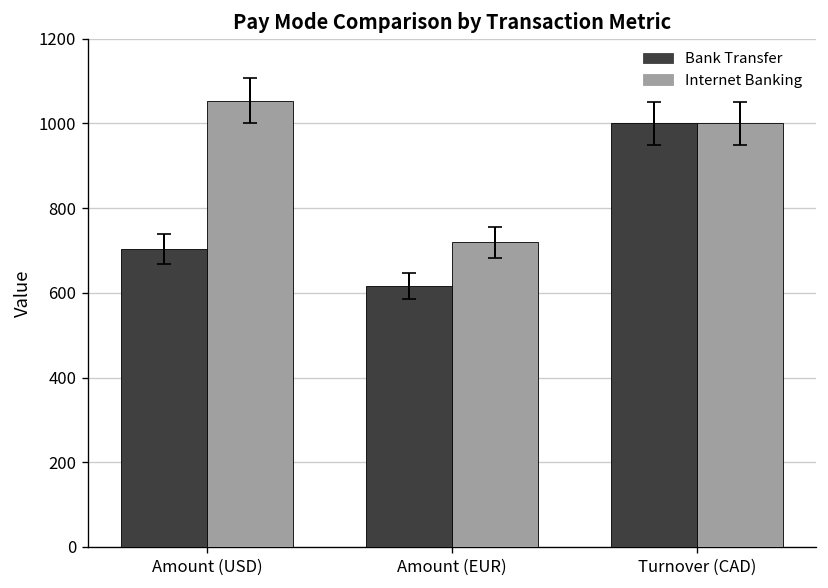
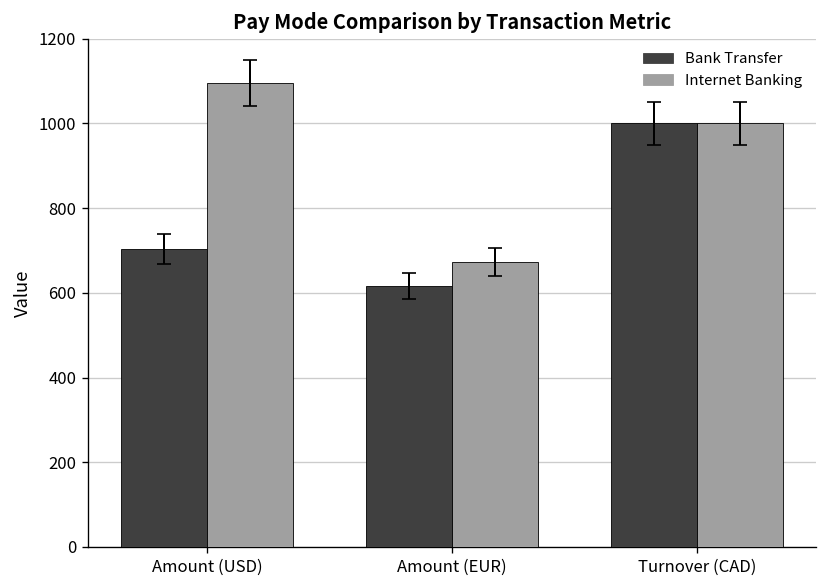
Internet Banking, Amount (USD): 1050 -> 1100
Internet Banking, Amount (EUR): 720 -> 670
